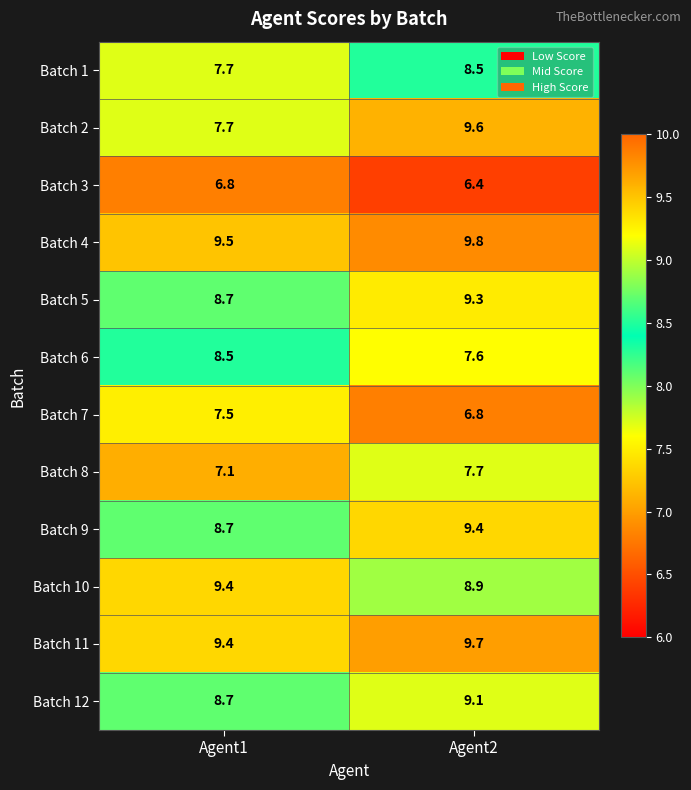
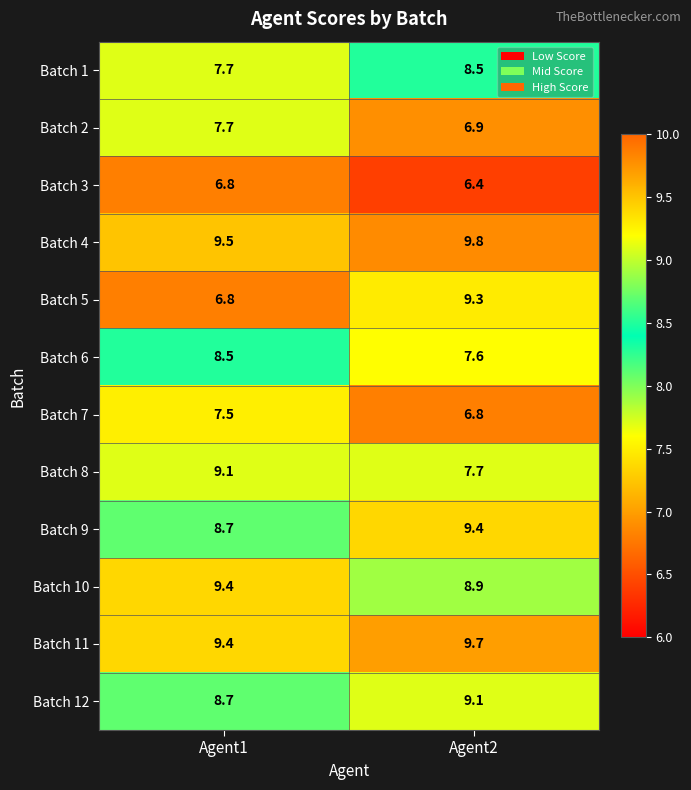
Batch 2, Agent2: 9.6 -> 6.9
Batch 5, Agent1: 8.7 -> 6.8
Batch 8, Agent1: 7.1 -> 9.1
